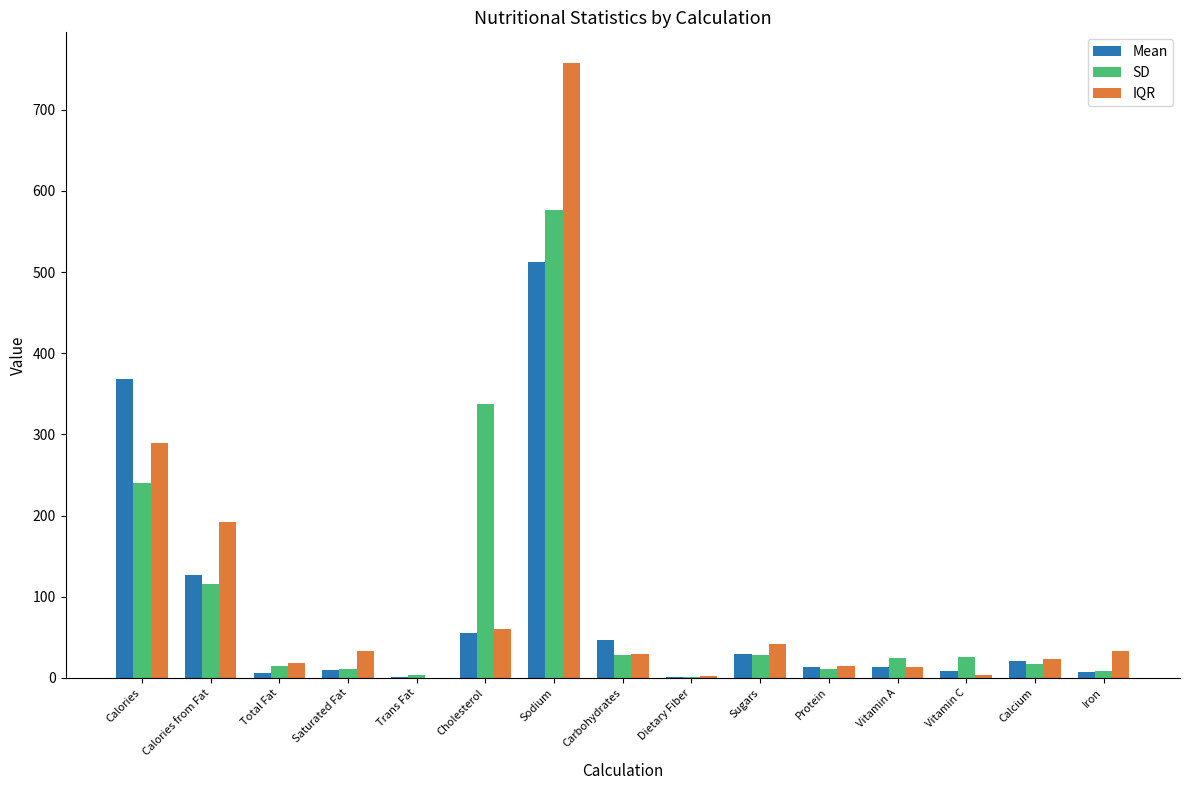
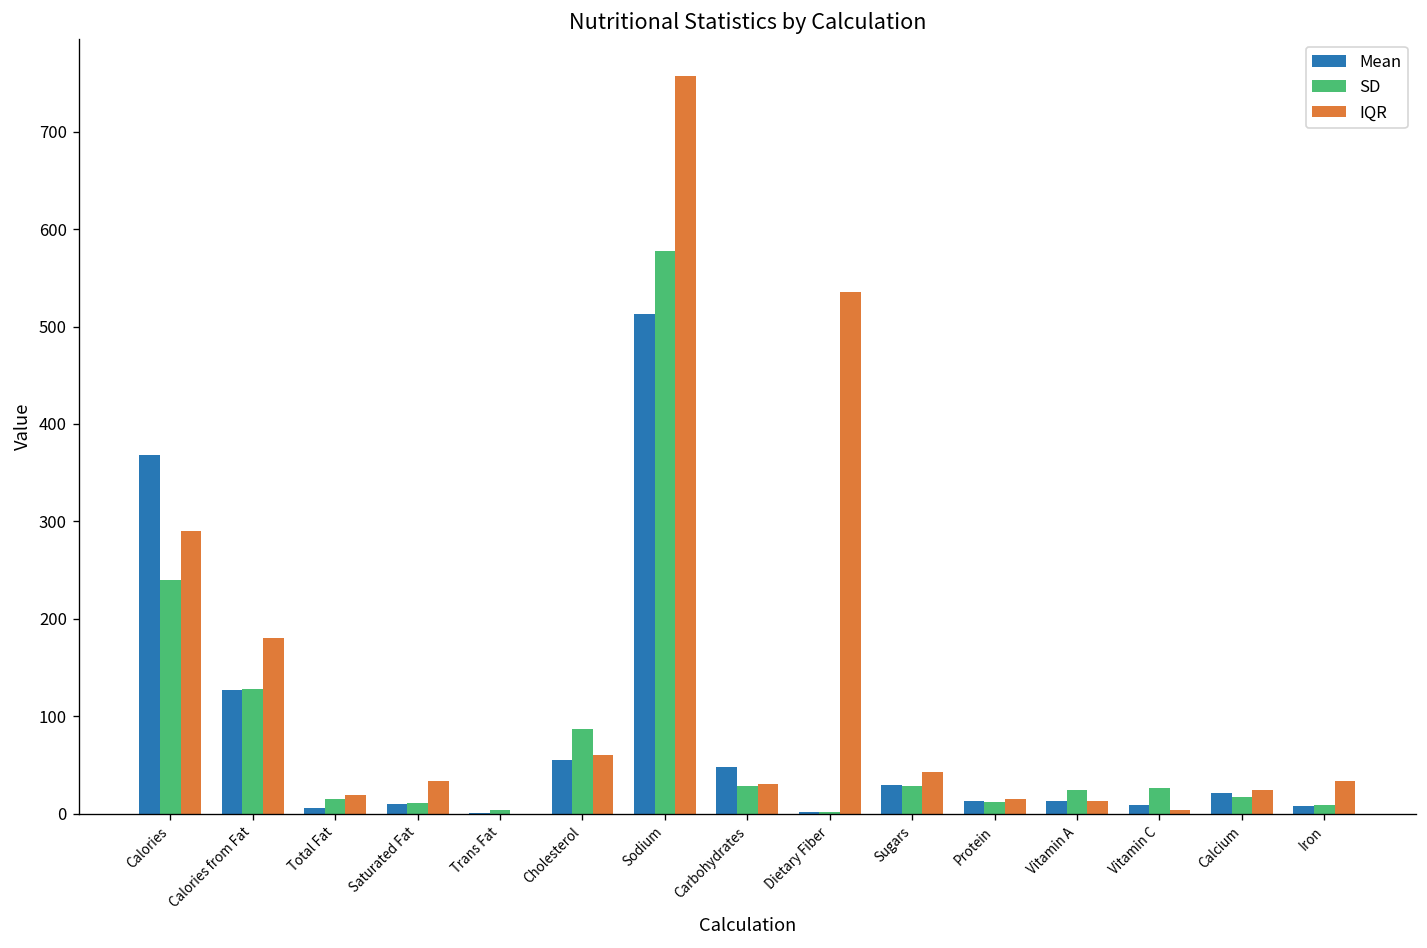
SD, Calories from Fat: 120 -> 130
IQR, Calories from Fat: 190 -> 180
SD, Cholesterol: 340 -> 90
IQR, Dietary Fiber: 0 -> 540
